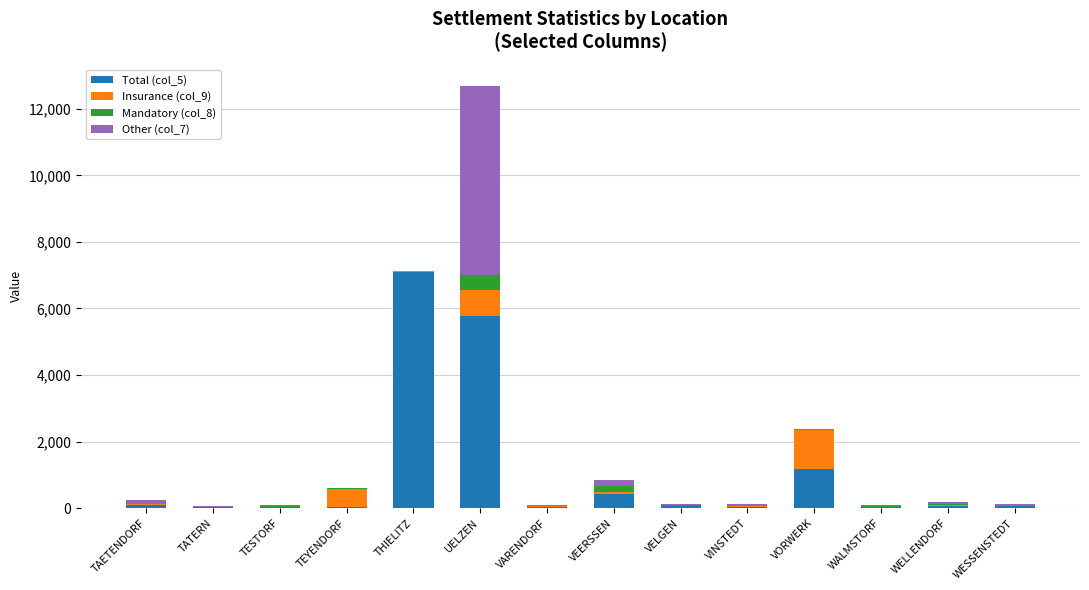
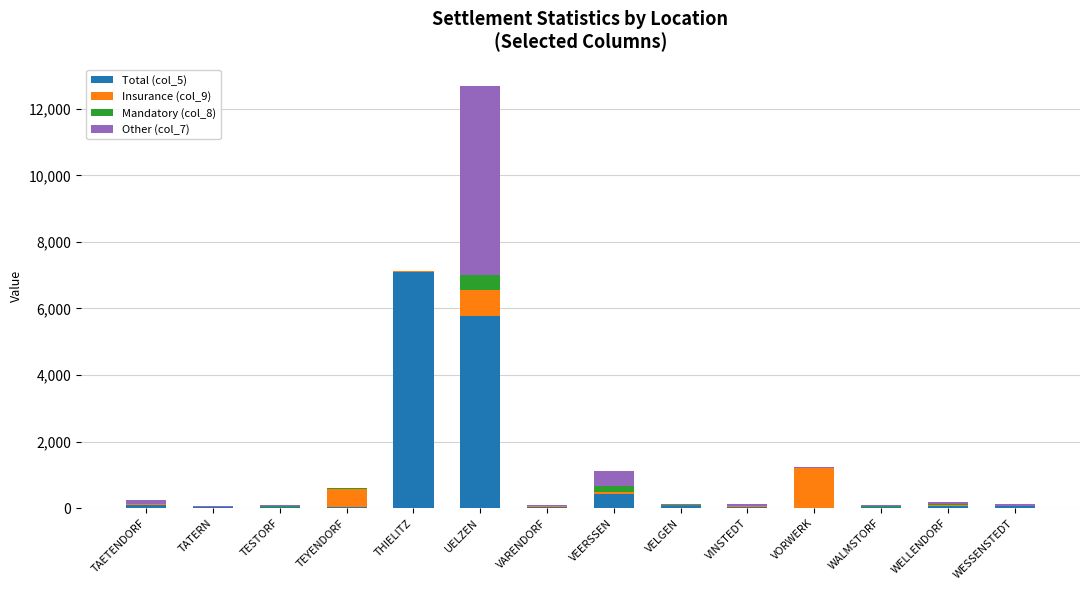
Other (col_7), VEERSSEN: 200 -> 500
Total (col_5), VORWERK: 1,200 -> 0
